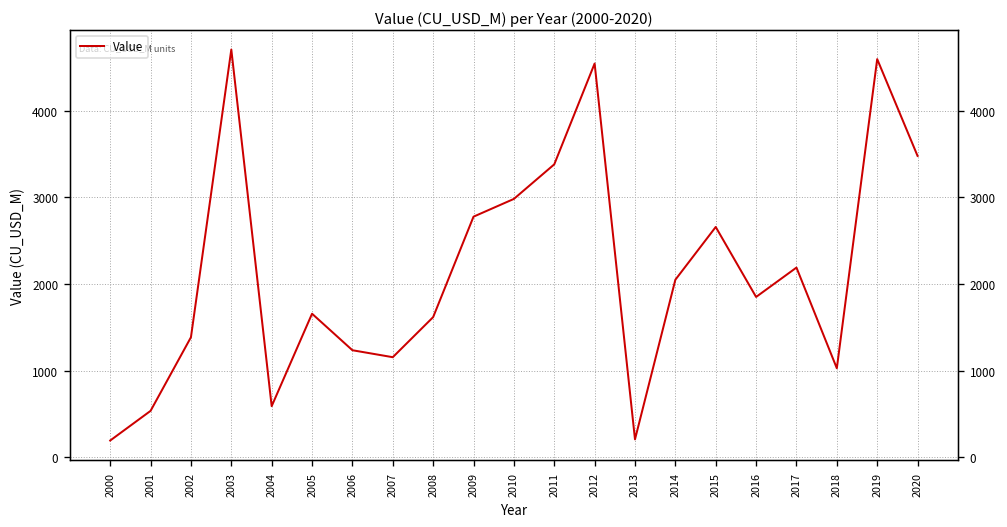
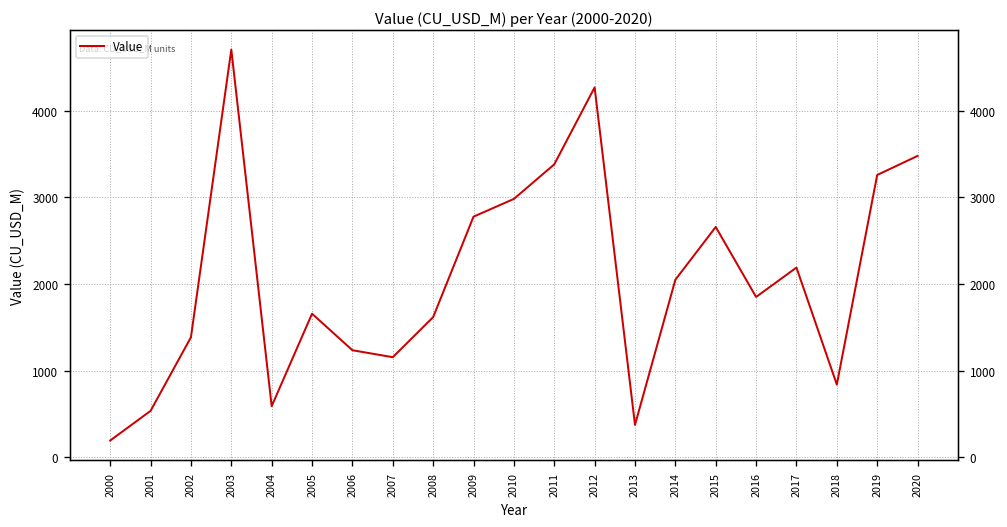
2012: 4500 -> 4300
2013: 200 -> 400
2018: 1000 -> 800
2019: 4600 -> 3300
